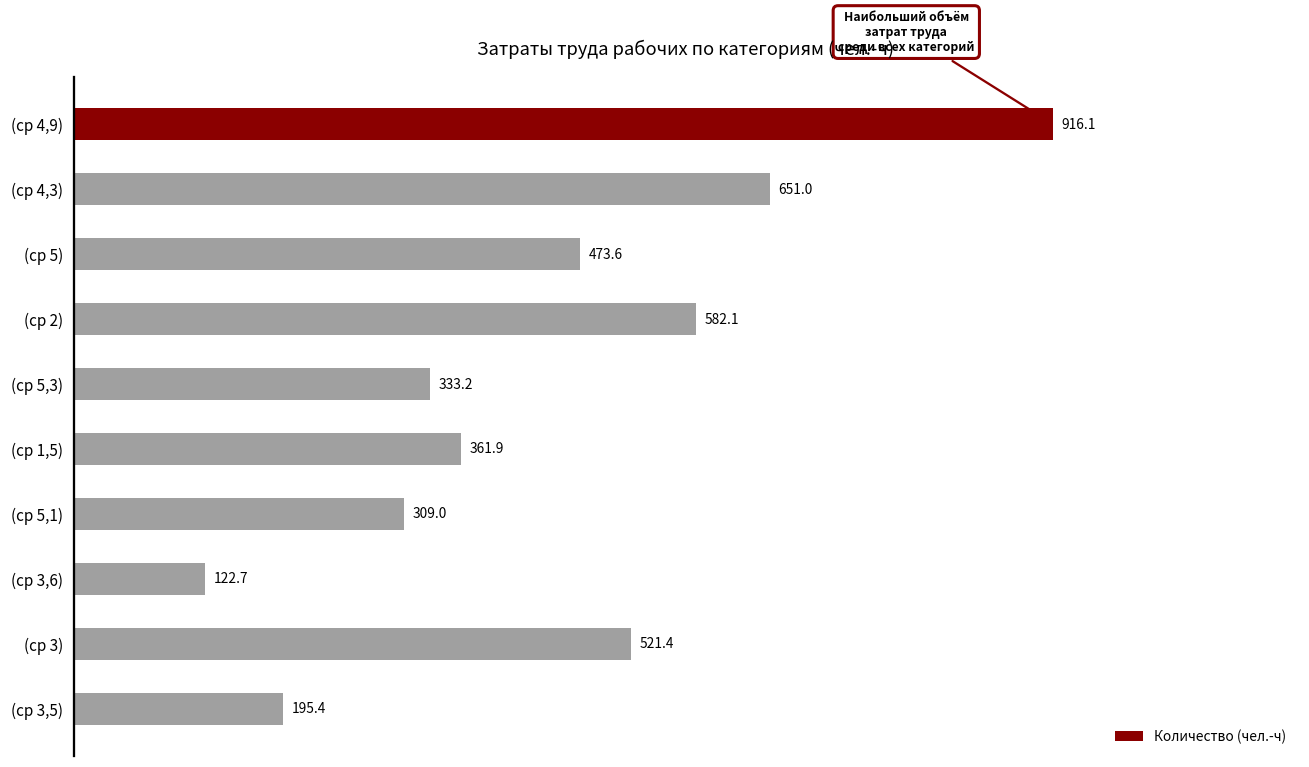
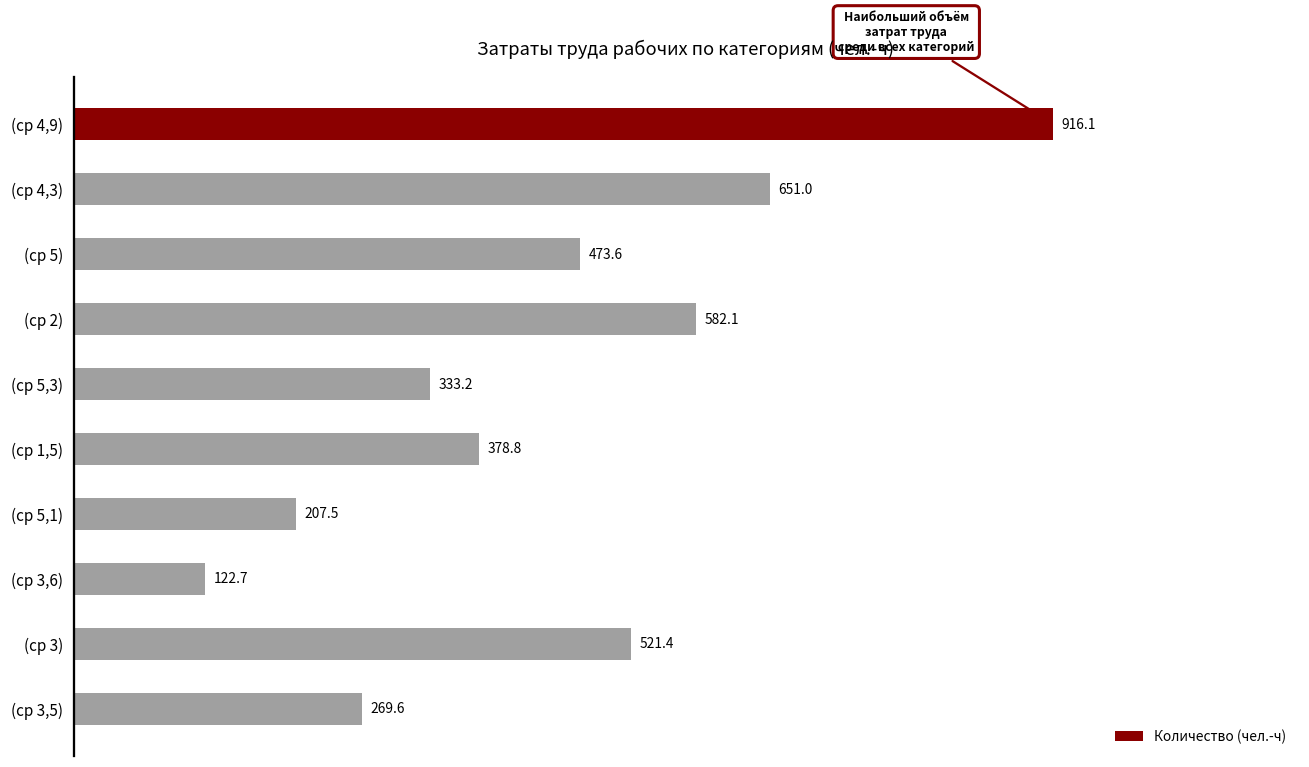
(ср 1,5): 361.9 -> 378.8
(ср 5,1): 309.0 -> 207.5
(ср 3,5): 195.4 -> 269.6
